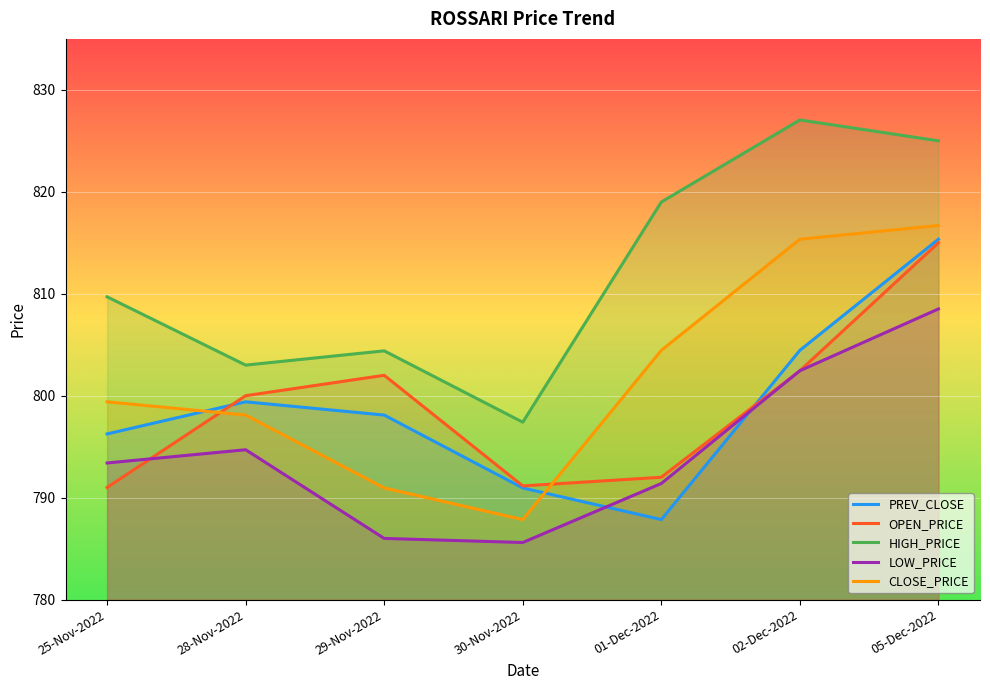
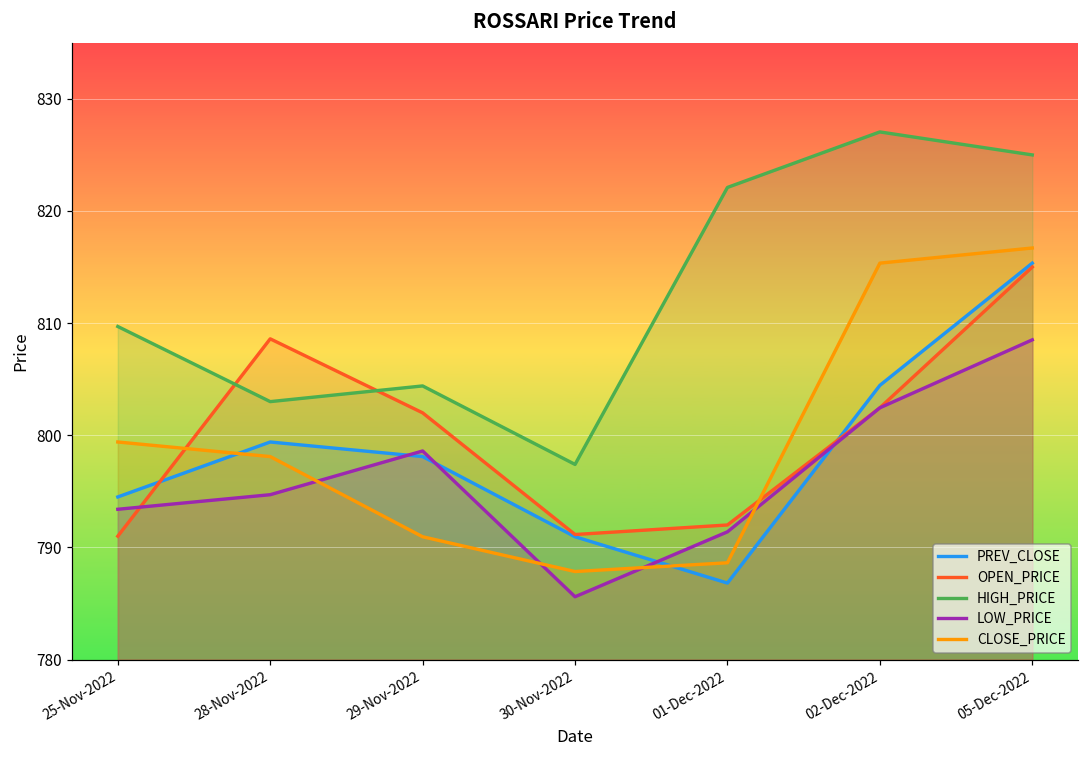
PREV_CLOSE, 25-Nov-2022: 796.3 -> 794.5
OPEN_PRICE, 28-Nov-2022: 800.0 -> 808.6
LOW_PRICE, 29-Nov-2022: 786.0 -> 798.6
PREV_CLOSE, 01-Dec-2022: 787.9 -> 786.8
HIGH_PRICE, 01-Dec-2022: 819.0 -> 822.1
CLOSE_PRICE, 01-Dec-2022: 804.5 -> 788.6
